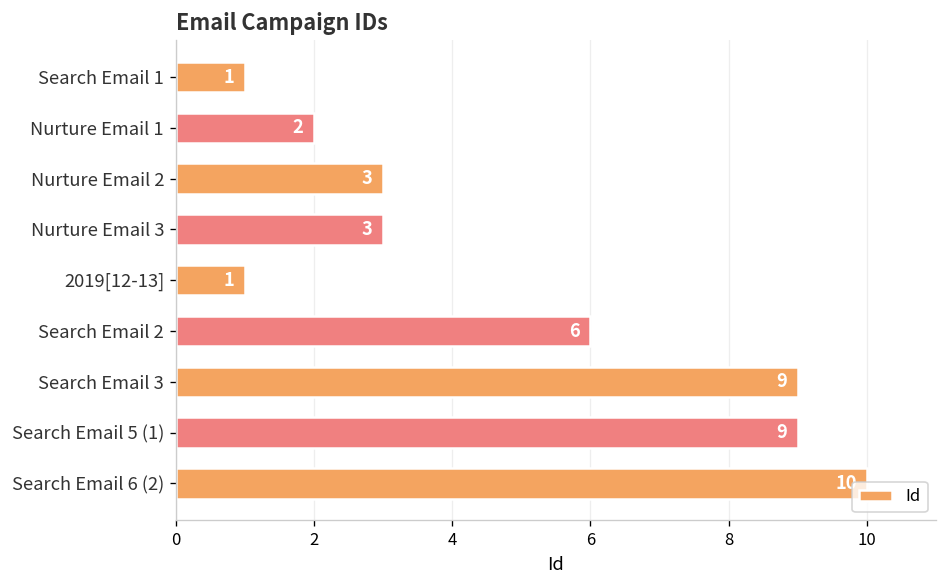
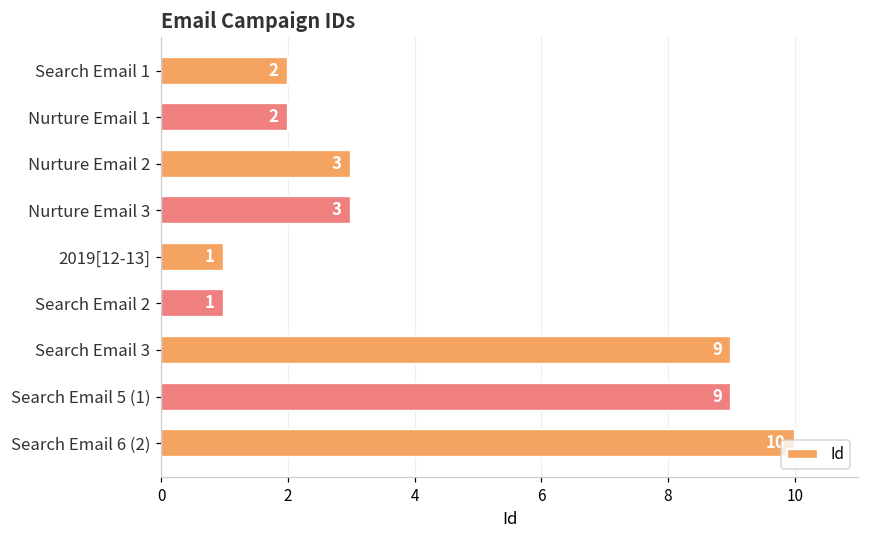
Search Email 1: 1 -> 2
Search Email 2: 6 -> 1
